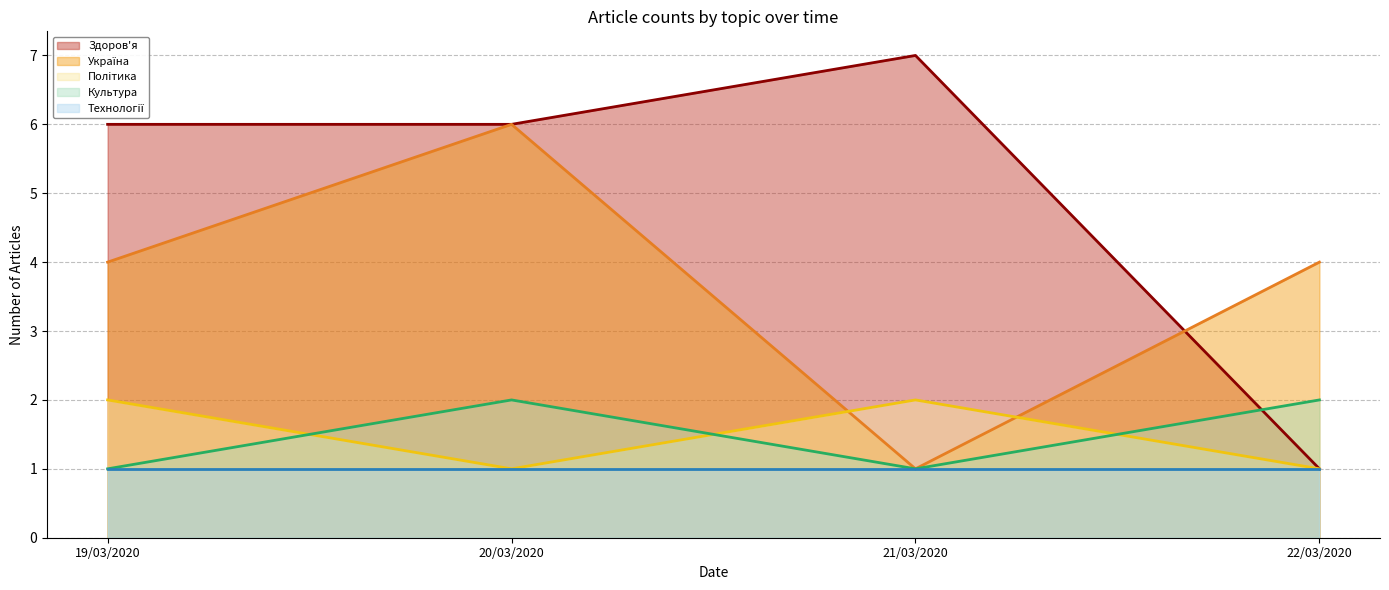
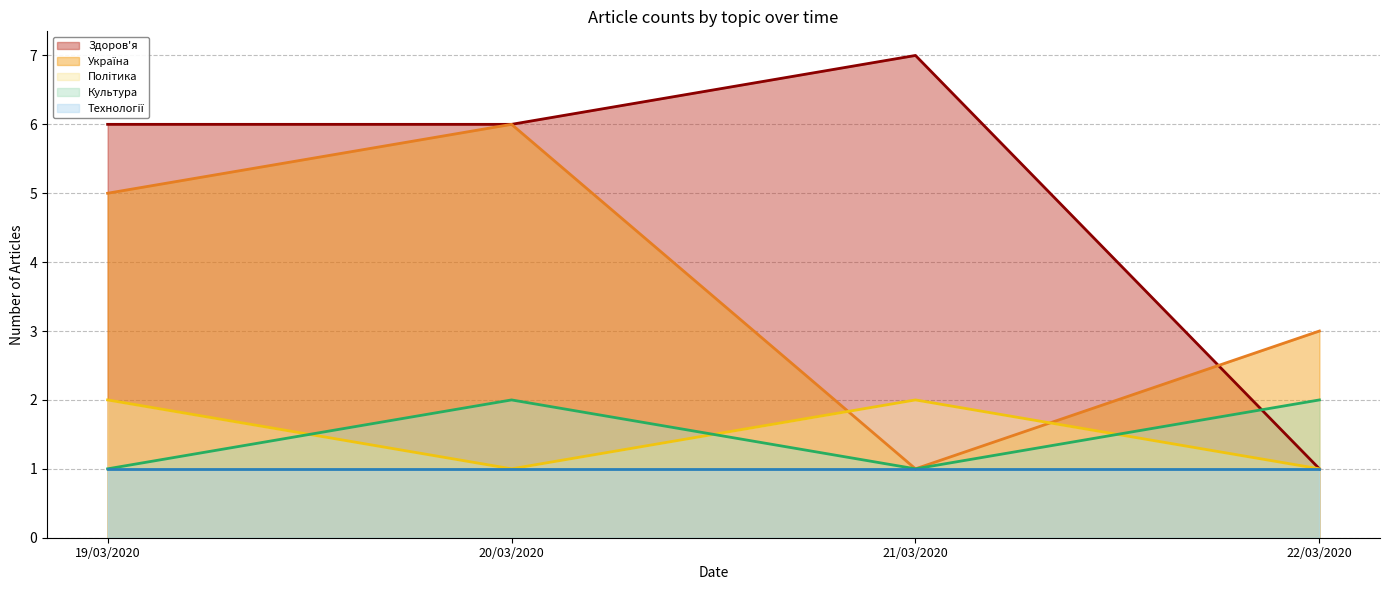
Україна, 19/03/2020: 4 -> 5
Україна, 22/03/2020: 4 -> 3
